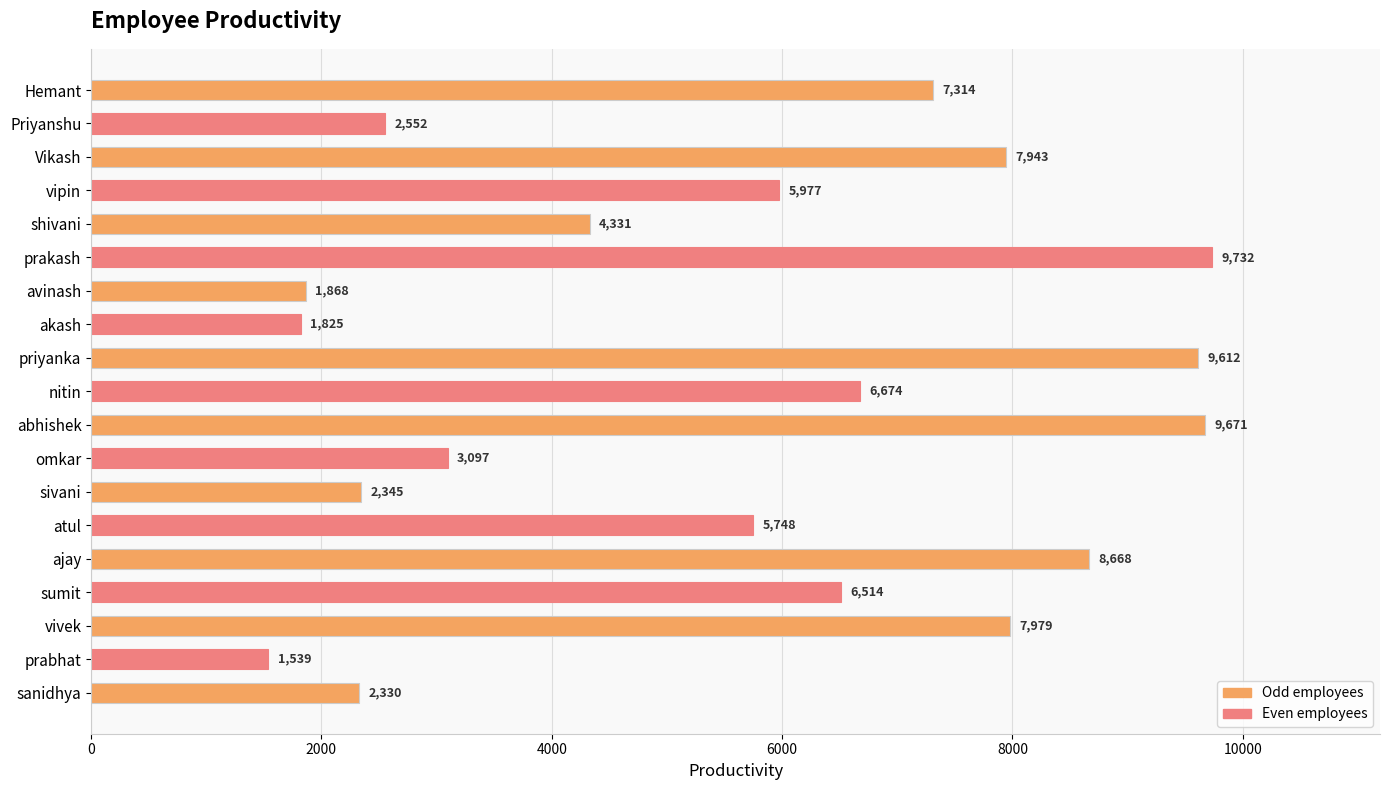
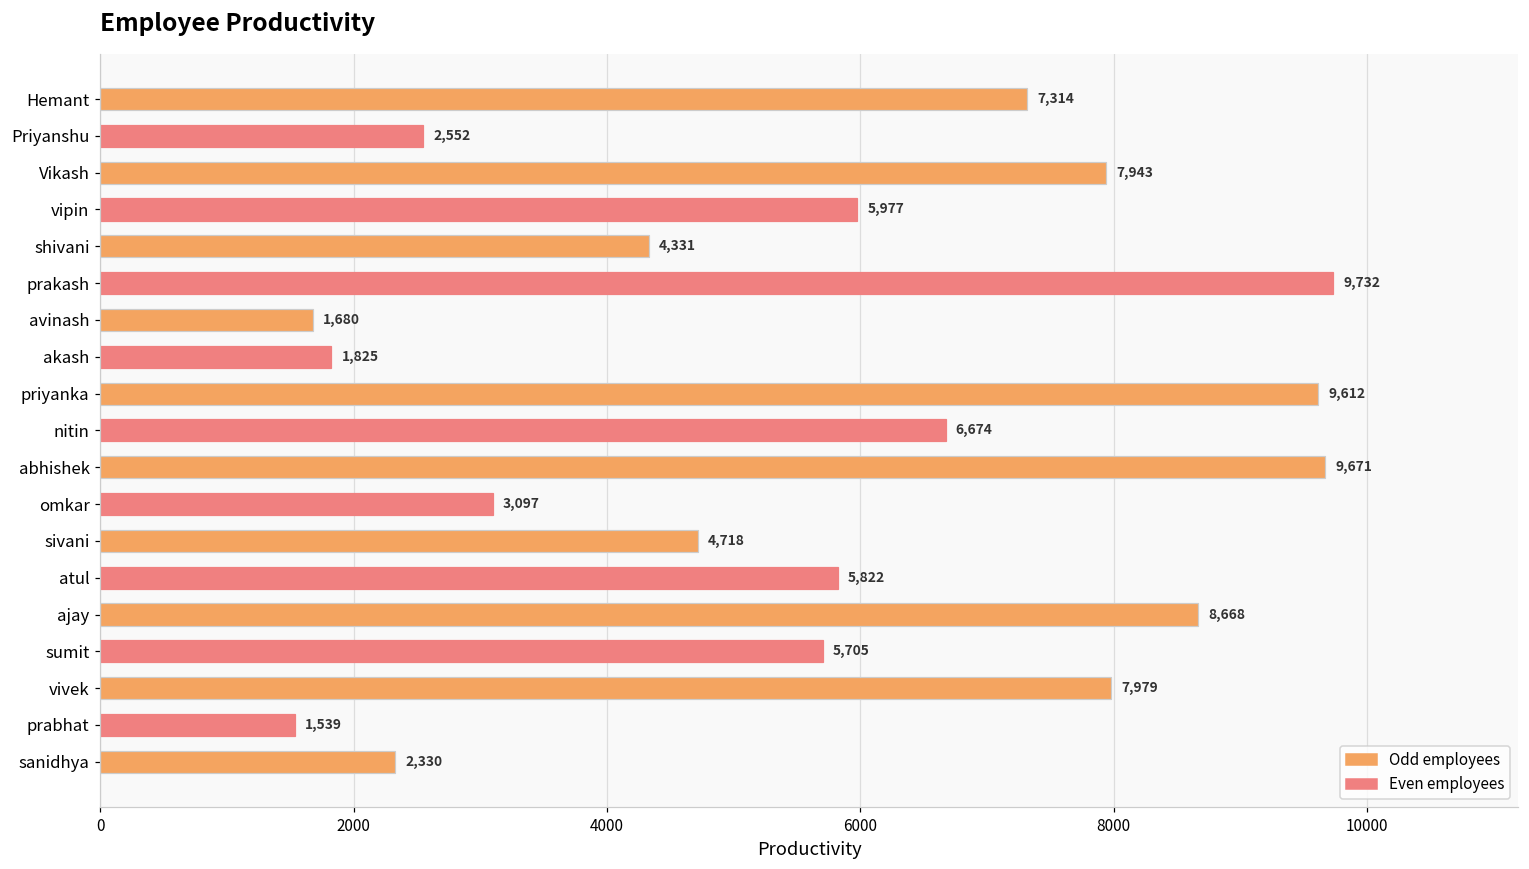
avinash: 1,868 -> 1,680
sivani: 2,345 -> 4,718
atul: 5,748 -> 5,822
sumit: 6,514 -> 5,705
